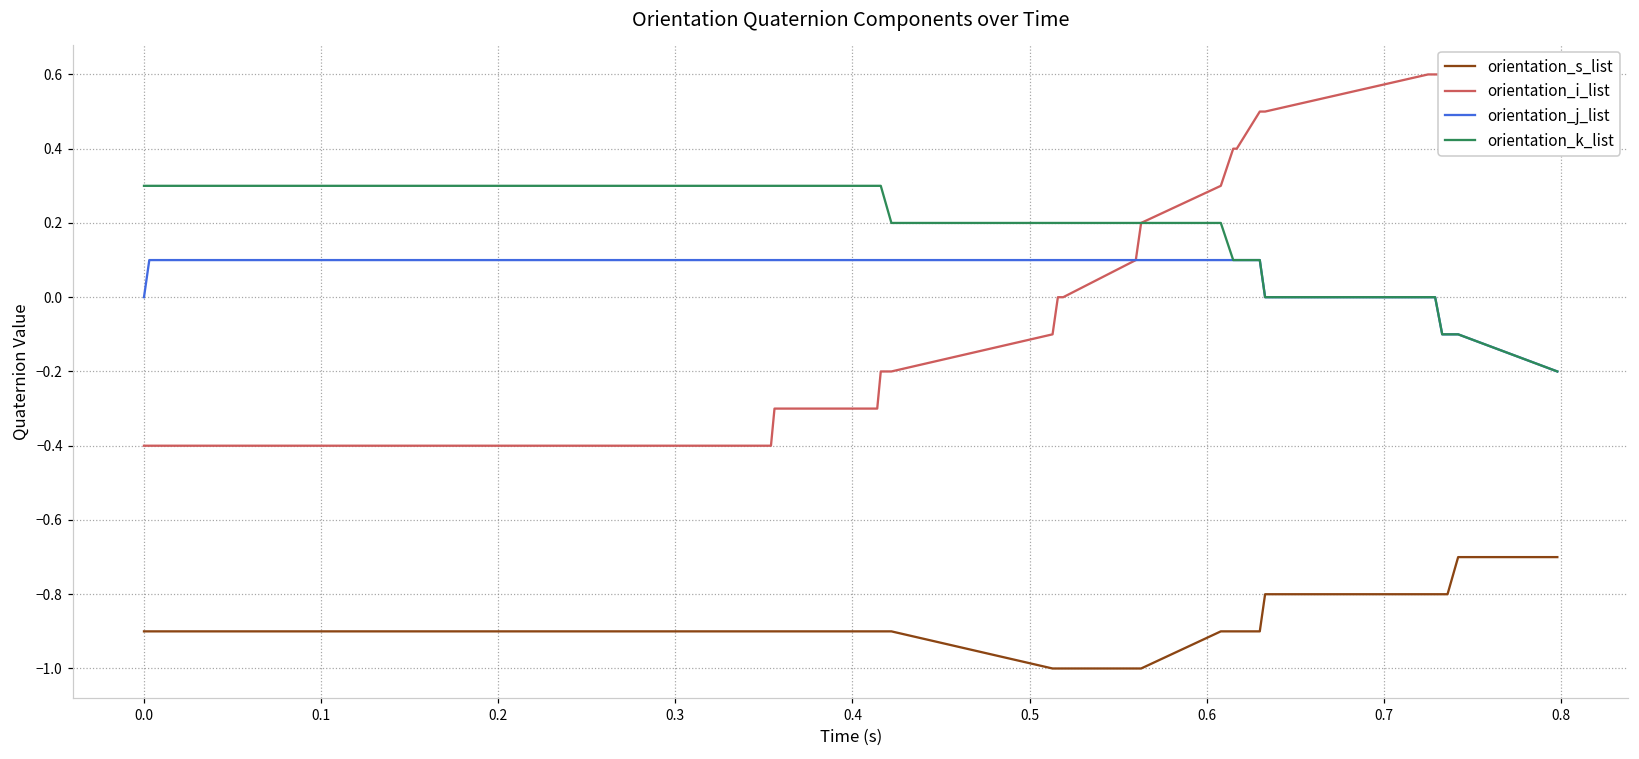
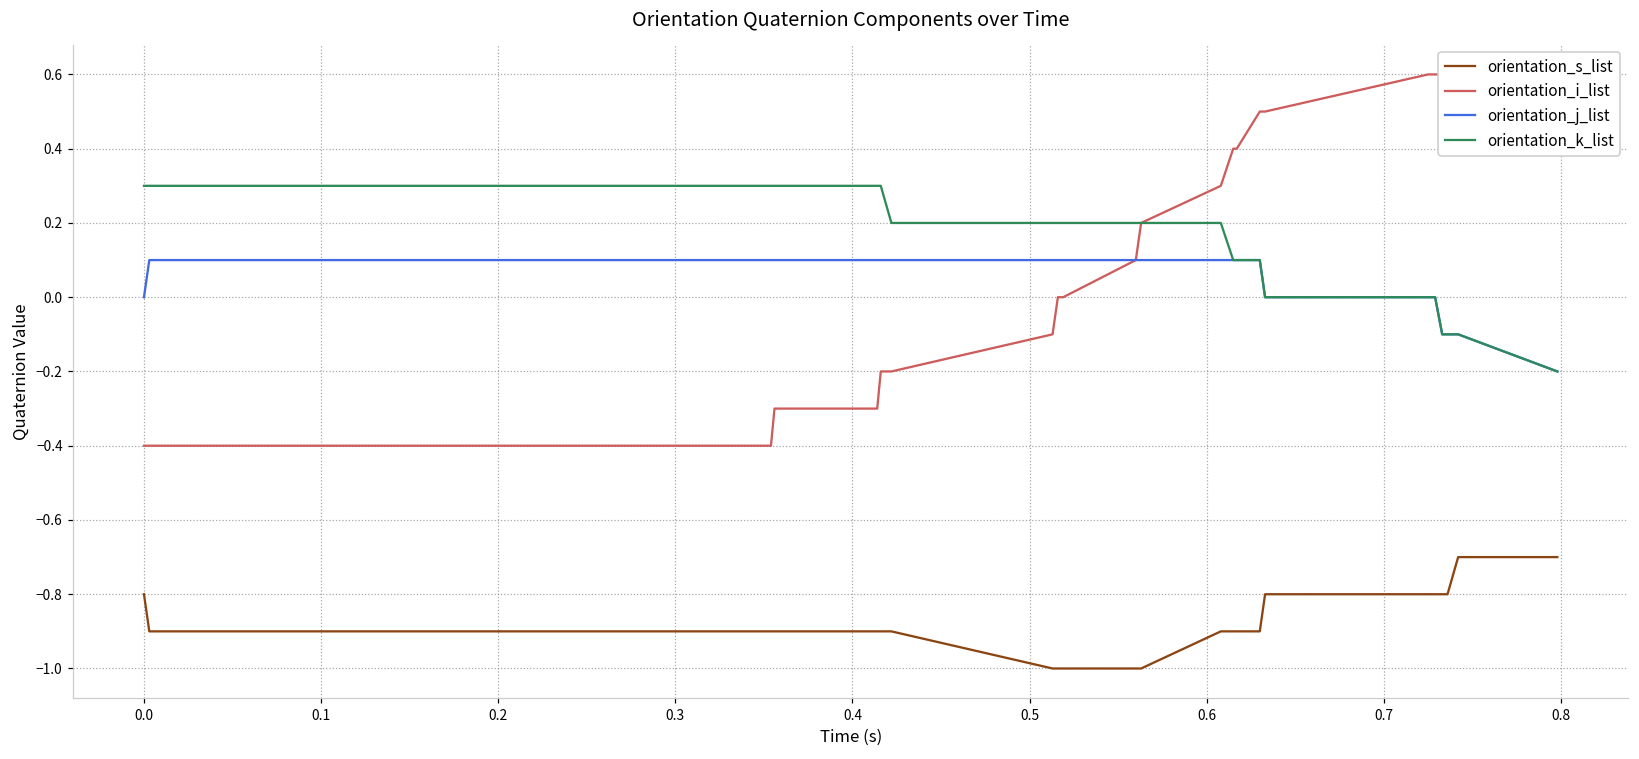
orientation_s_list, 0.0: -0.9 -> -0.8
